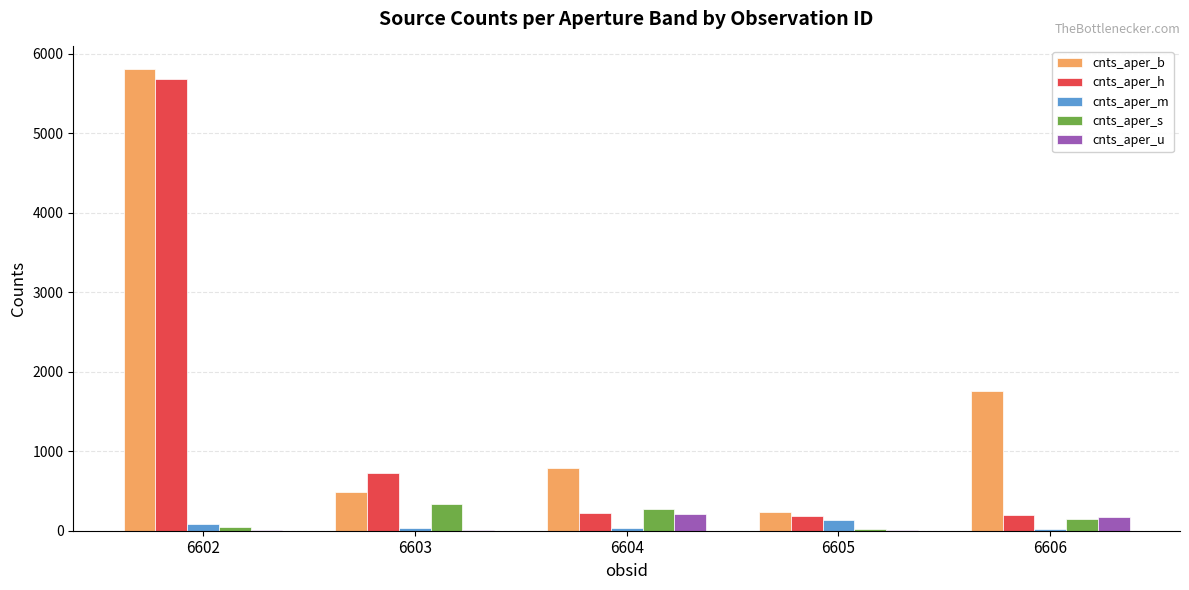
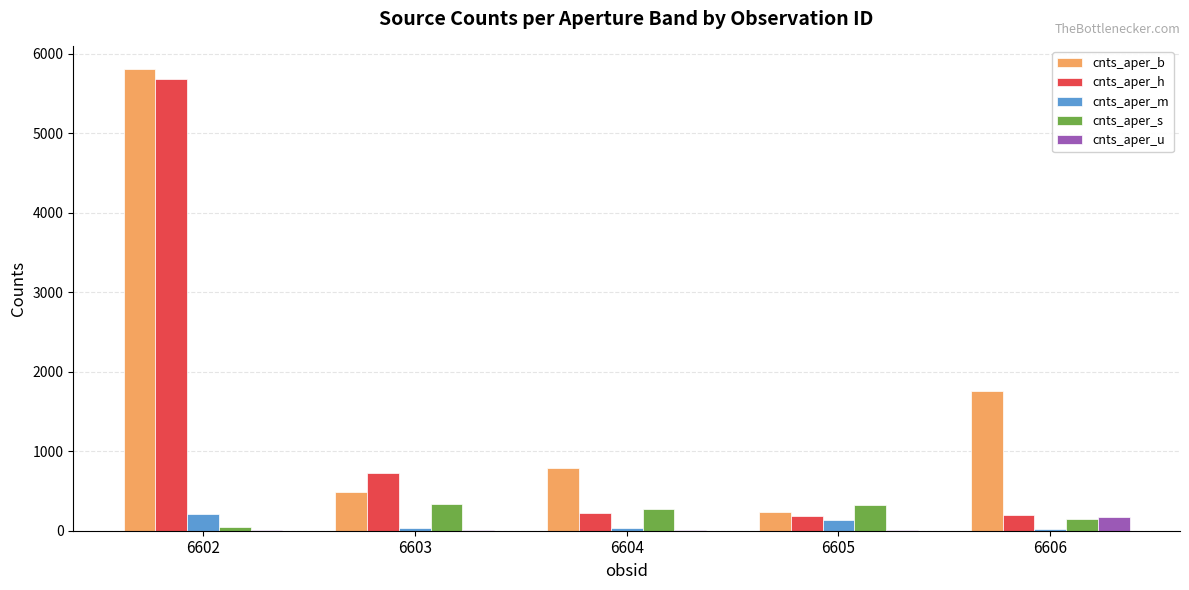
cnts_aper_m, 6602: 100 -> 200
cnts_aper_u, 6604: 200 -> 0
cnts_aper_s, 6605: 0 -> 300
